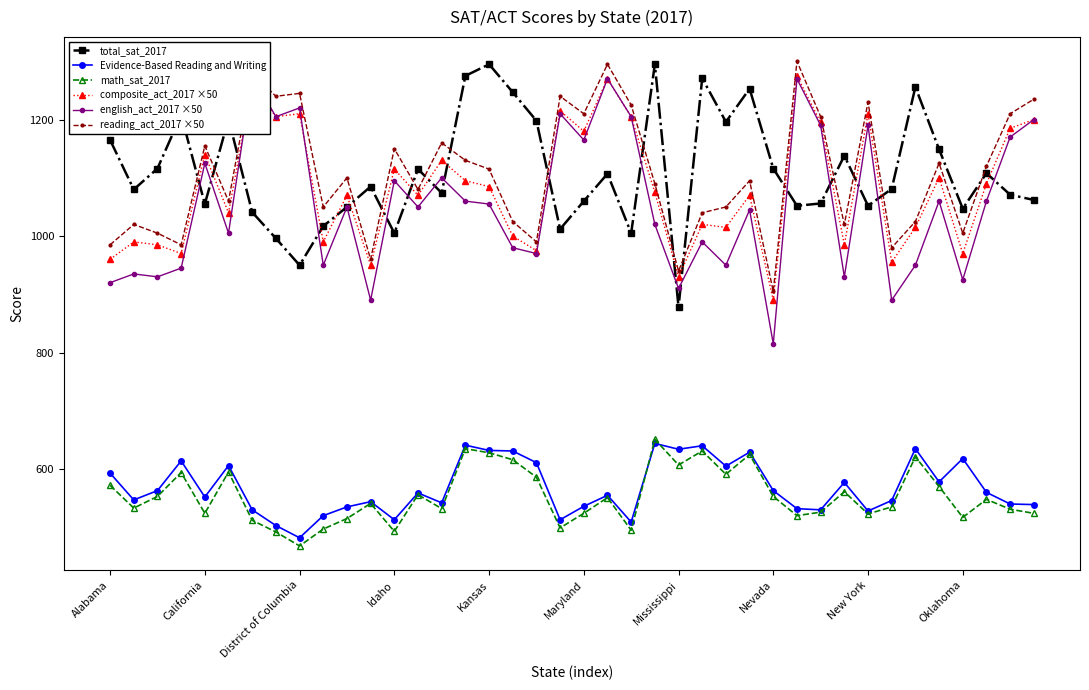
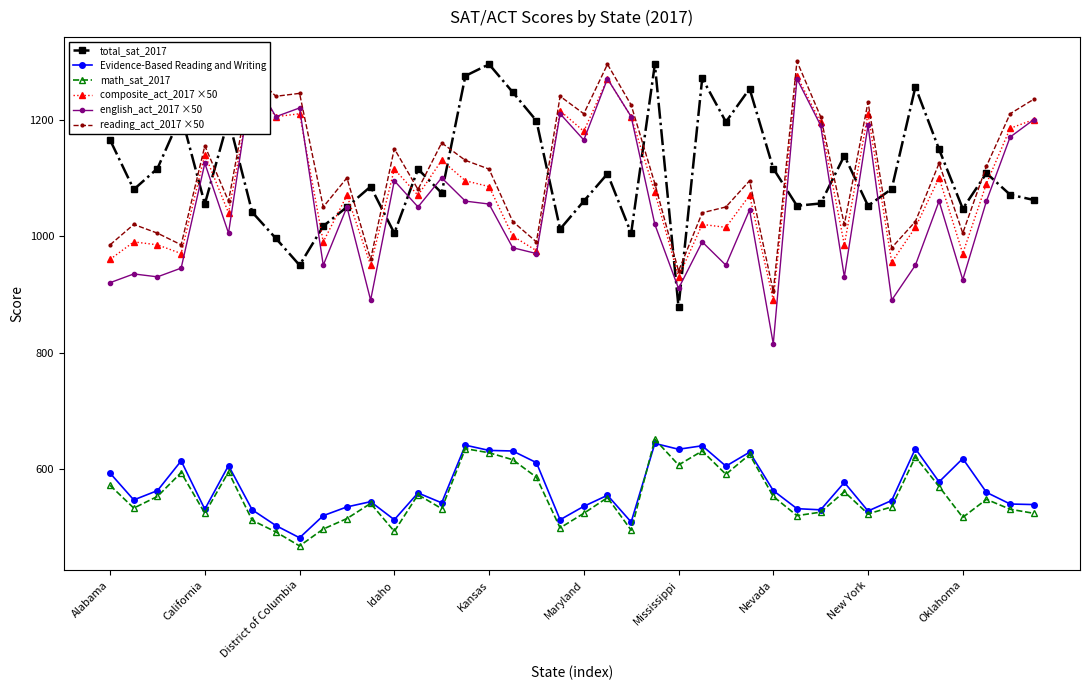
Evidence-Based Reading and Writing, California: 550 -> 530
